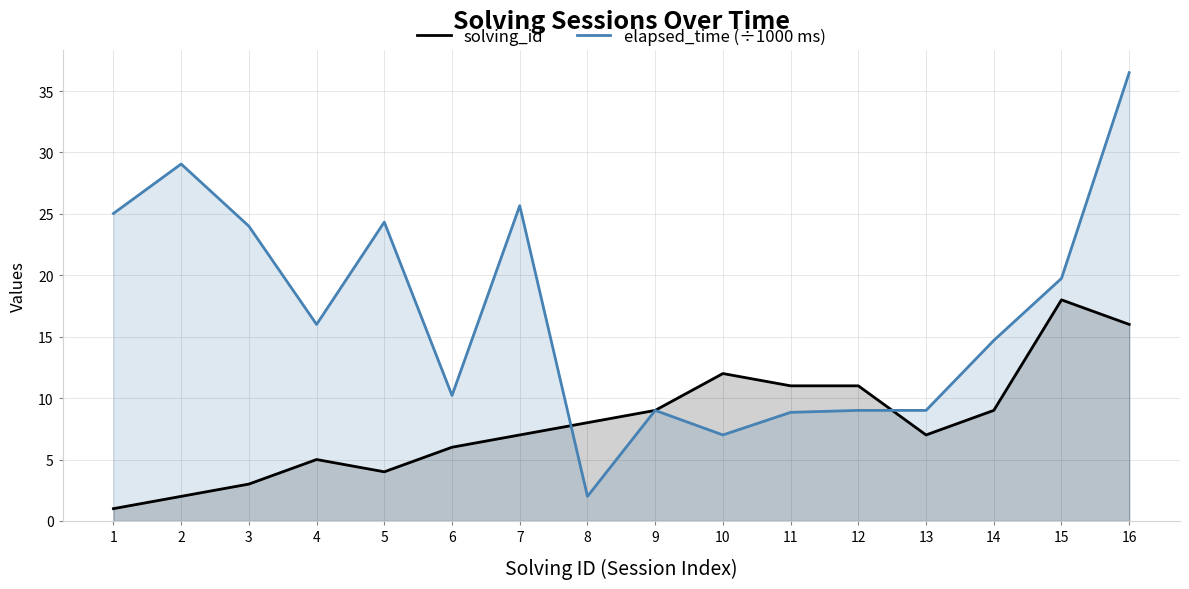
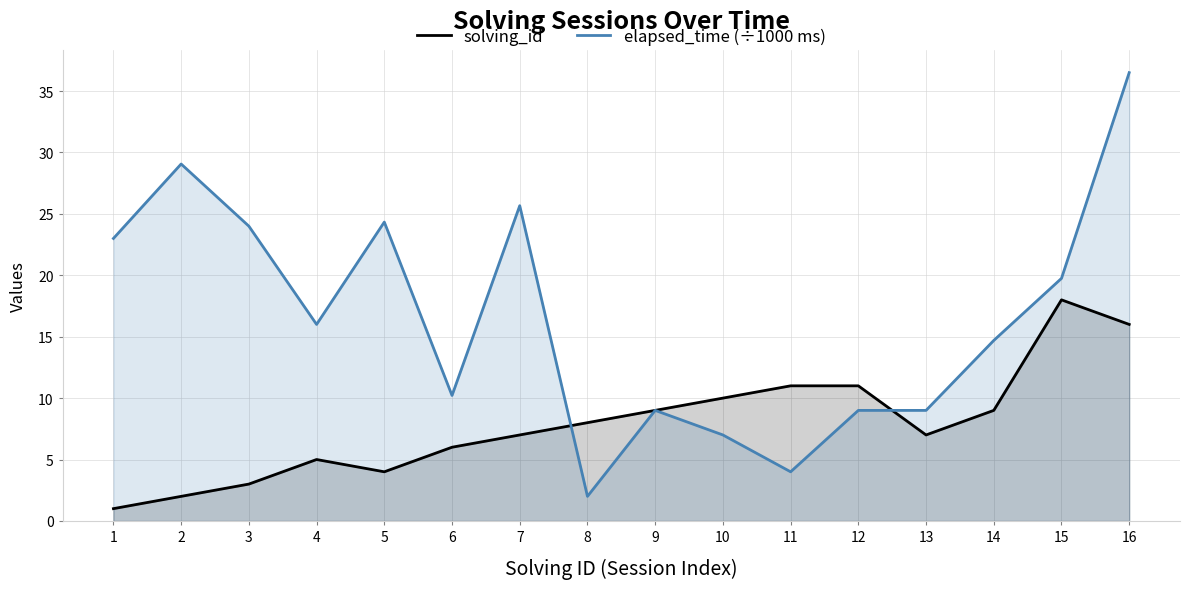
elapsed_time (÷1000 ms), 1: 25.0 -> 23.0
solving_id, 10: 12 -> 10
elapsed_time (÷1000 ms), 11: 8.8 -> 4.0
